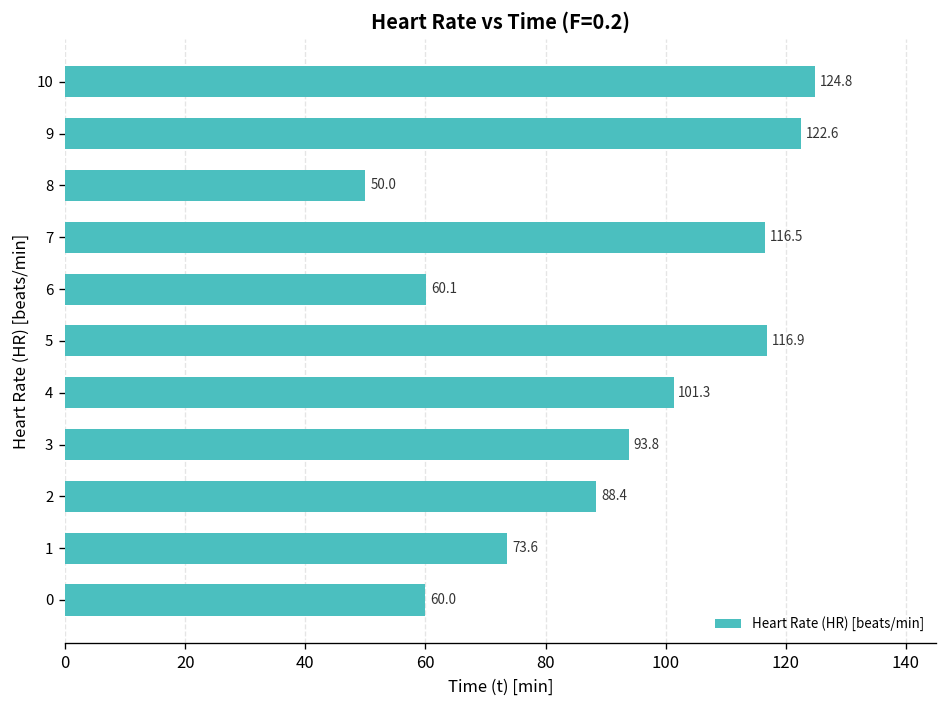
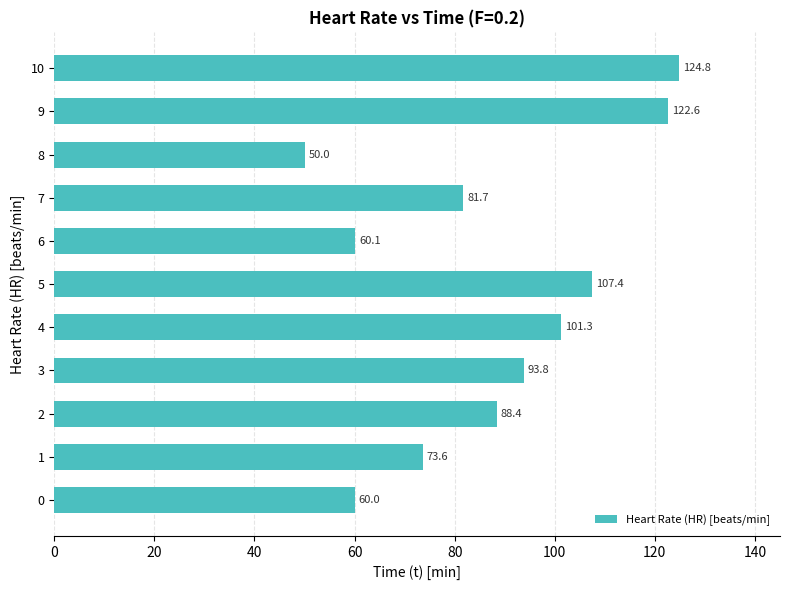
7: 116.5 -> 81.7
5: 116.9 -> 107.4
